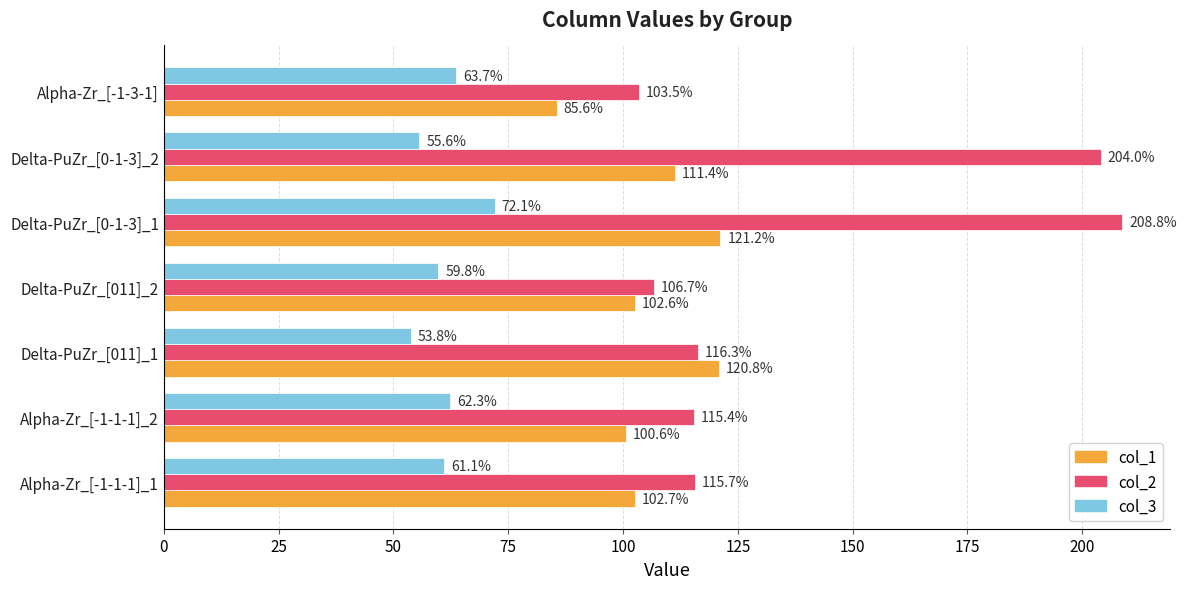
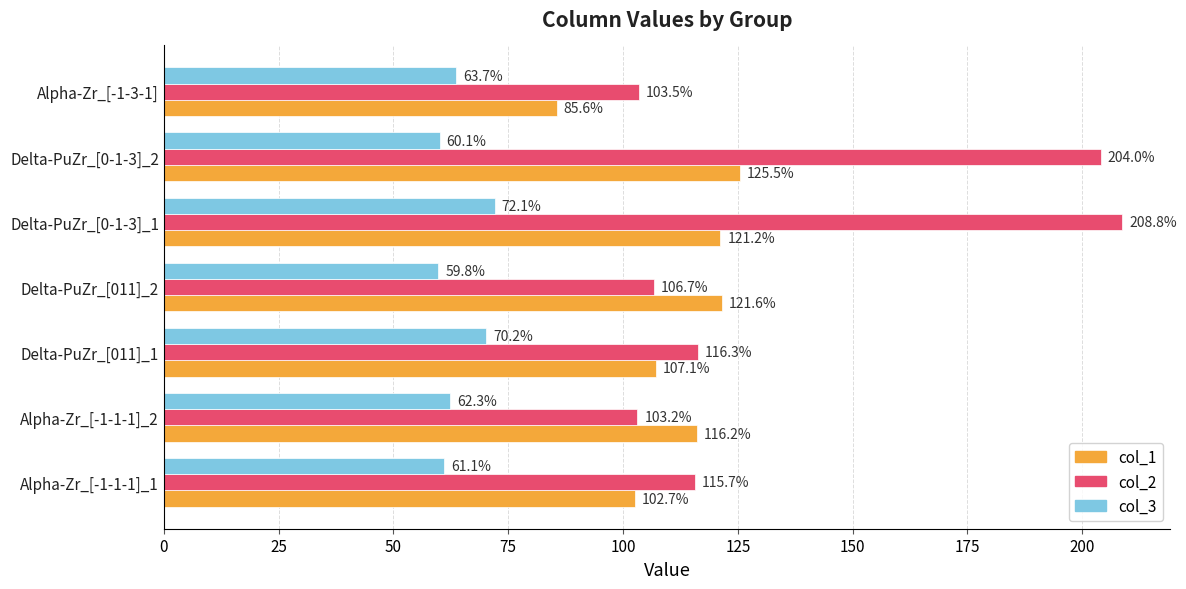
col_3, Delta-PuZr_[0-1-3]_2: 55.6% -> 60.1%
col_1, Delta-PuZr_[0-1-3]_2: 111.4% -> 125.5%
col_1, Delta-PuZr_[011]_2: 102.6% -> 121.6%
col_3, Delta-PuZr_[011]_1: 53.8% -> 70.2%
col_1, Delta-PuZr_[011]_1: 120.8% -> 107.1%
col_2, Alpha-Zr_[-1-1-1]_2: 115.4% -> 103.2%
col_1, Alpha-Zr_[-1-1-1]_2: 100.6% -> 116.2%
